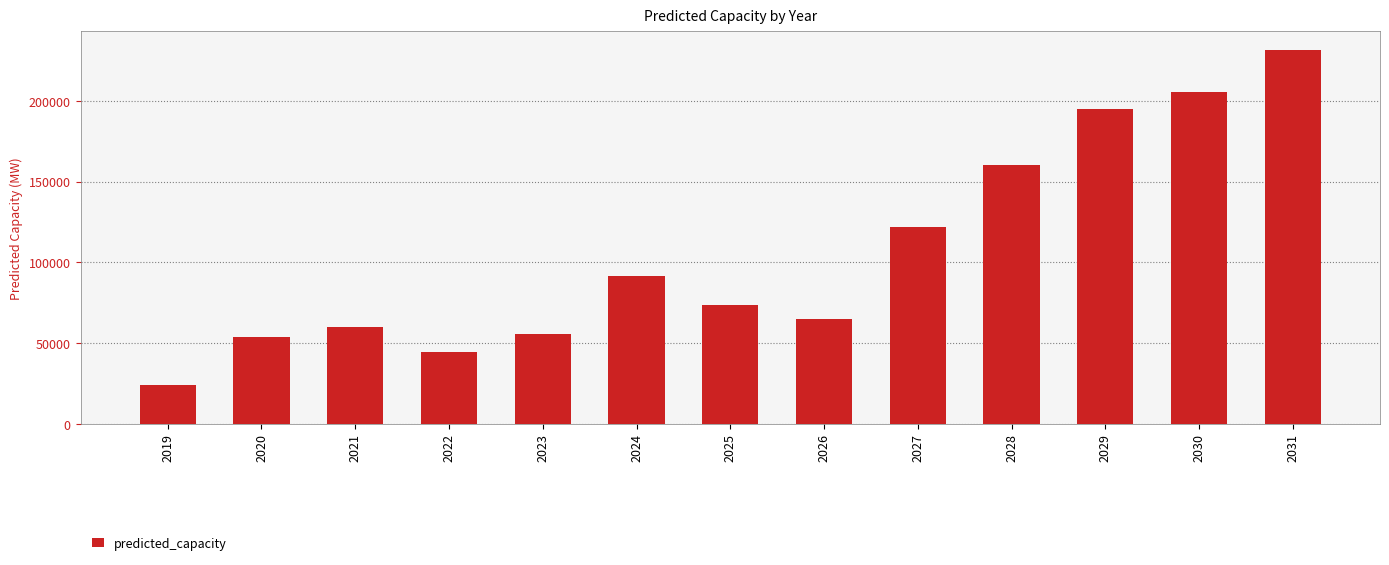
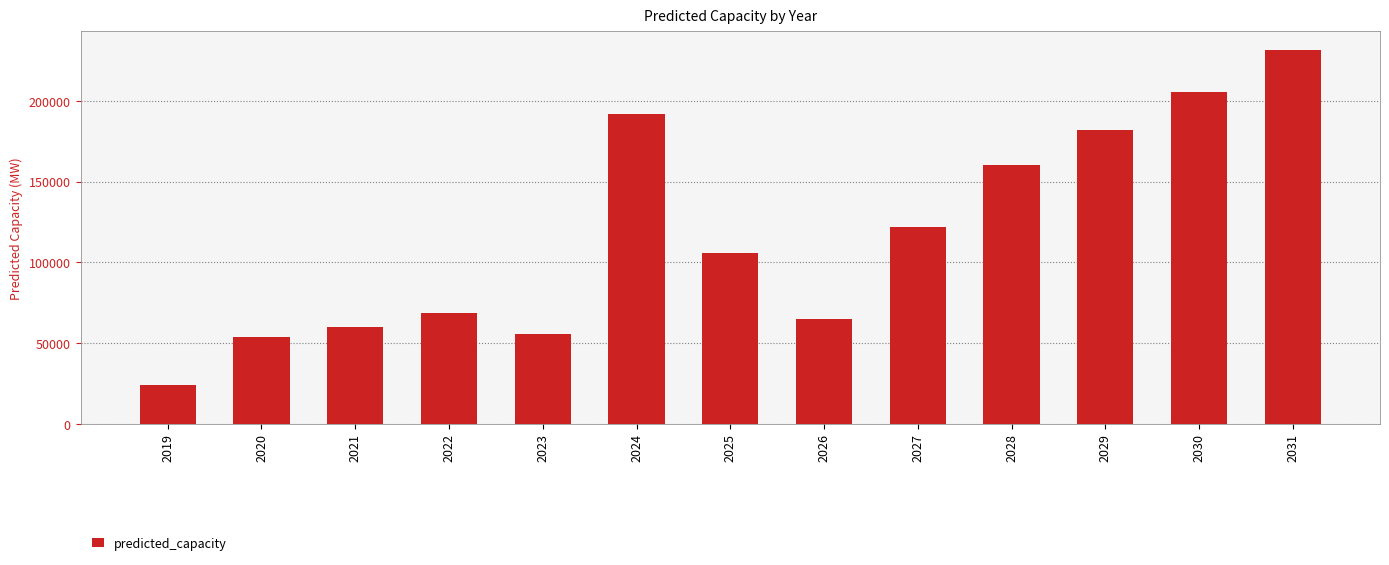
2022: 45000 -> 69000
2024: 92000 -> 192000
2025: 73000 -> 106000
2029: 195000 -> 182000
